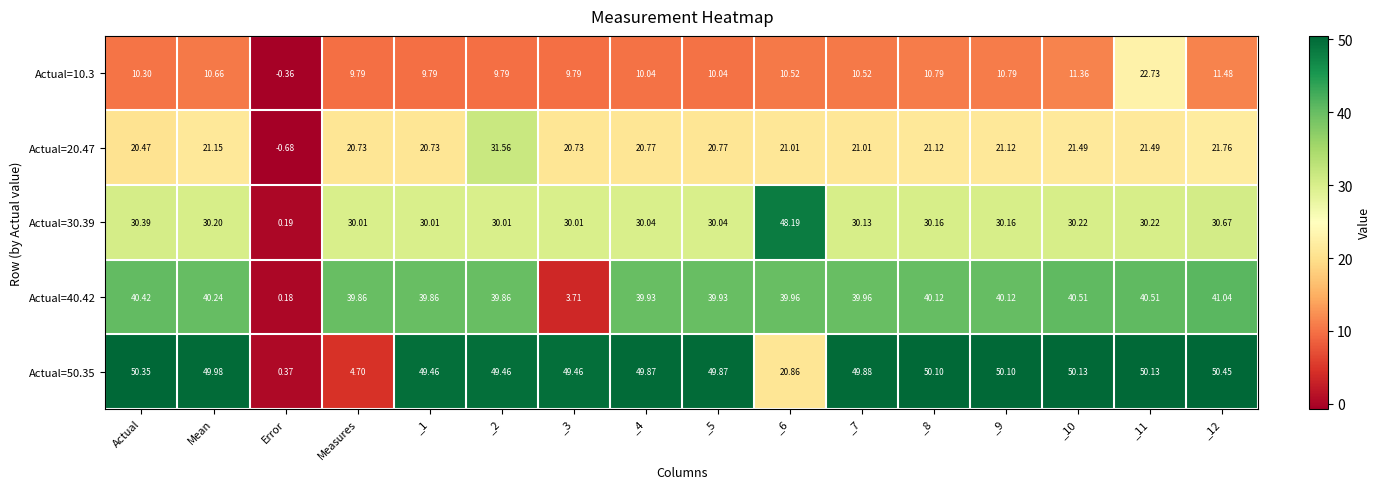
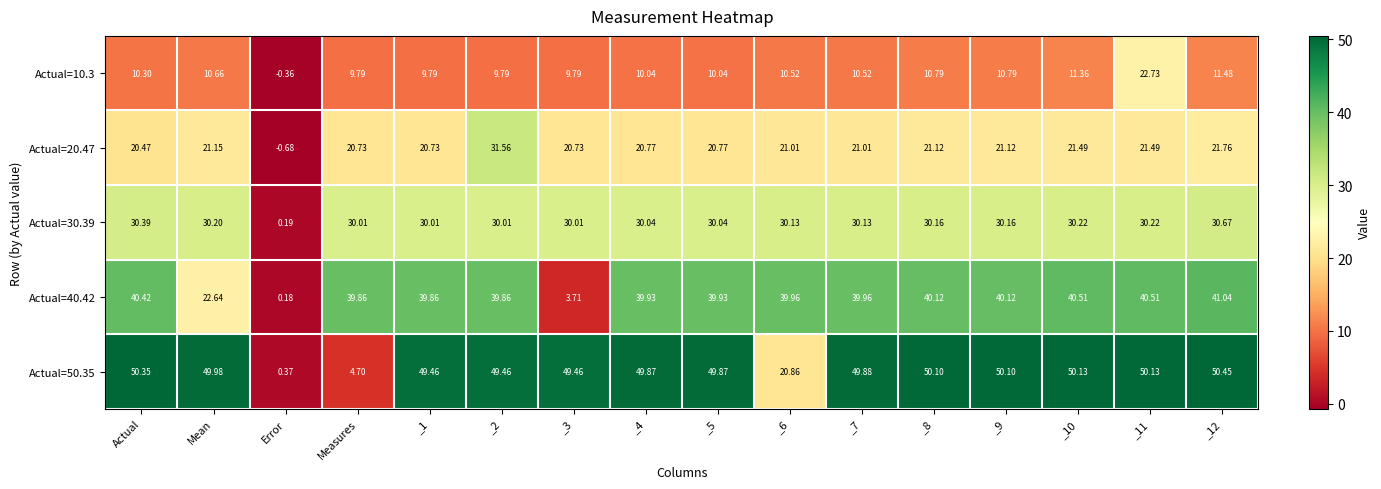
Actual=30.39, _6: 48.19 -> 30.13
Actual=40.42, Mean: 40.24 -> 22.64
